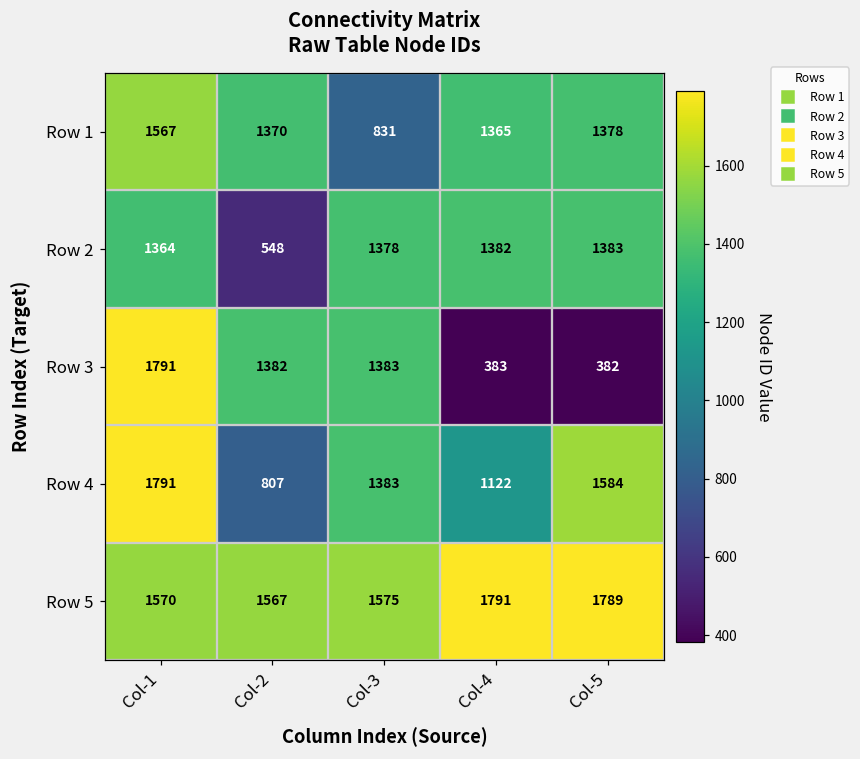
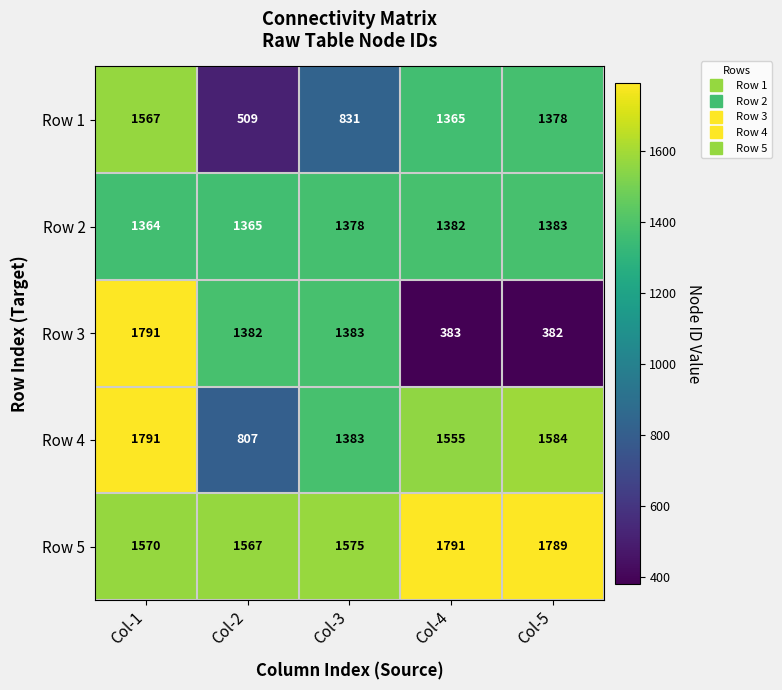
Row 1, Col-2: 1370 -> 509
Row 2, Col-2: 548 -> 1365
Row 4, Col-4: 1122 -> 1555
